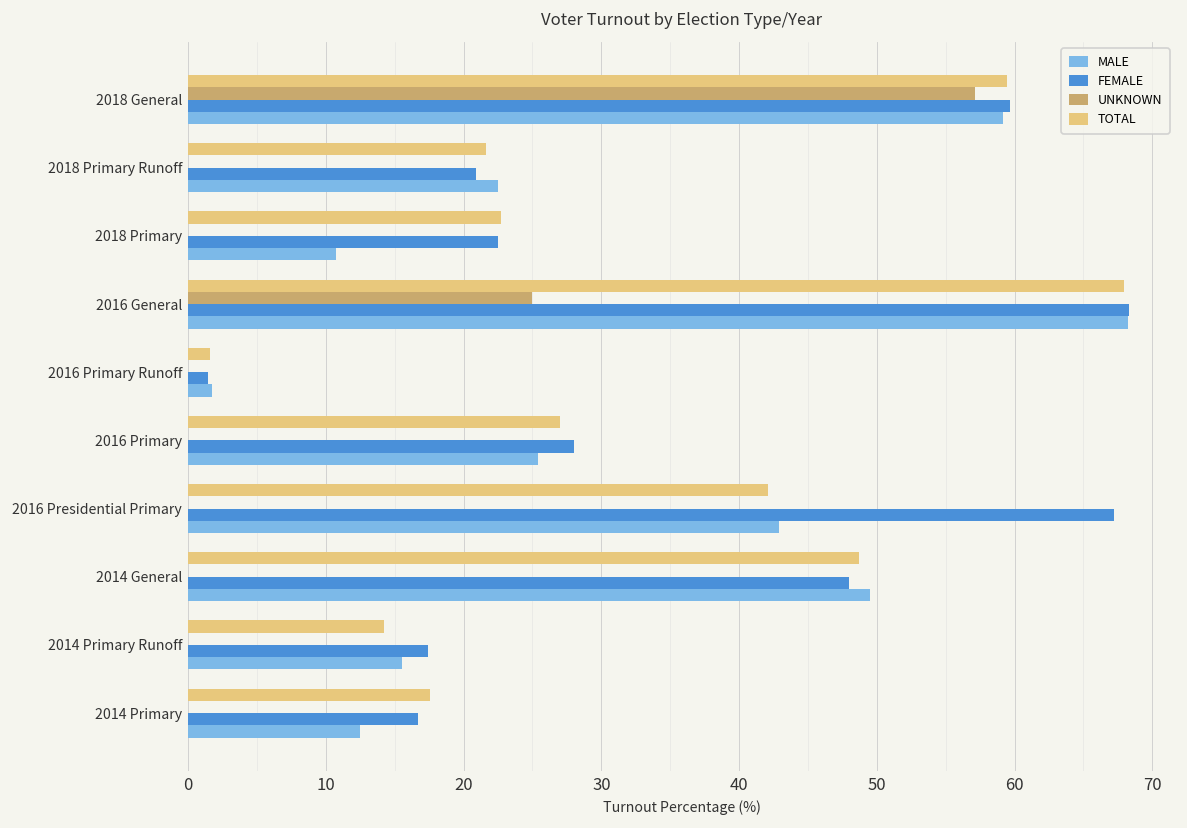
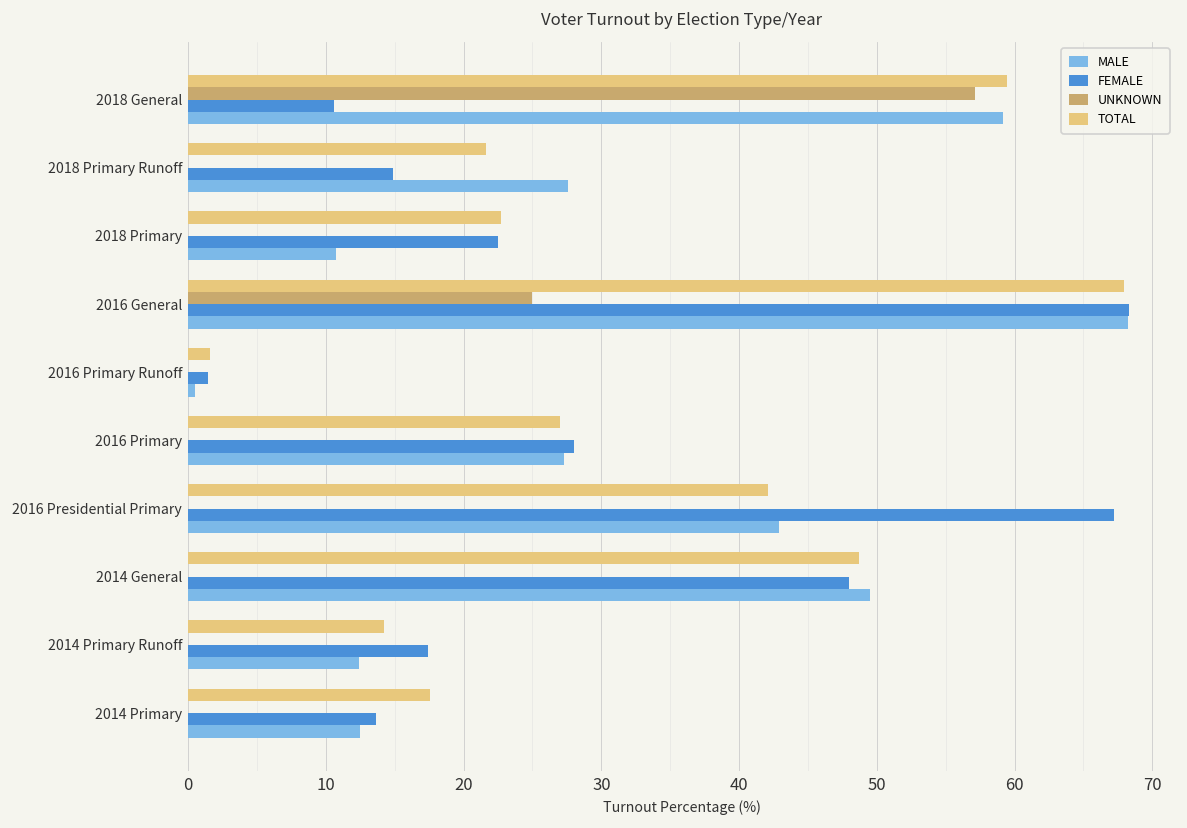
FEMALE, 2018 General: 59.7 -> 10.6
FEMALE, 2018 Primary Runoff: 20.9 -> 14.9
MALE, 2018 Primary Runoff: 22.5 -> 27.6
MALE, 2016 Primary Runoff: 1.8 -> 0.5
MALE, 2016 Primary: 25.4 -> 27.3
MALE, 2014 Primary Runoff: 15.6 -> 12.4
FEMALE, 2014 Primary: 16.7 -> 13.6
